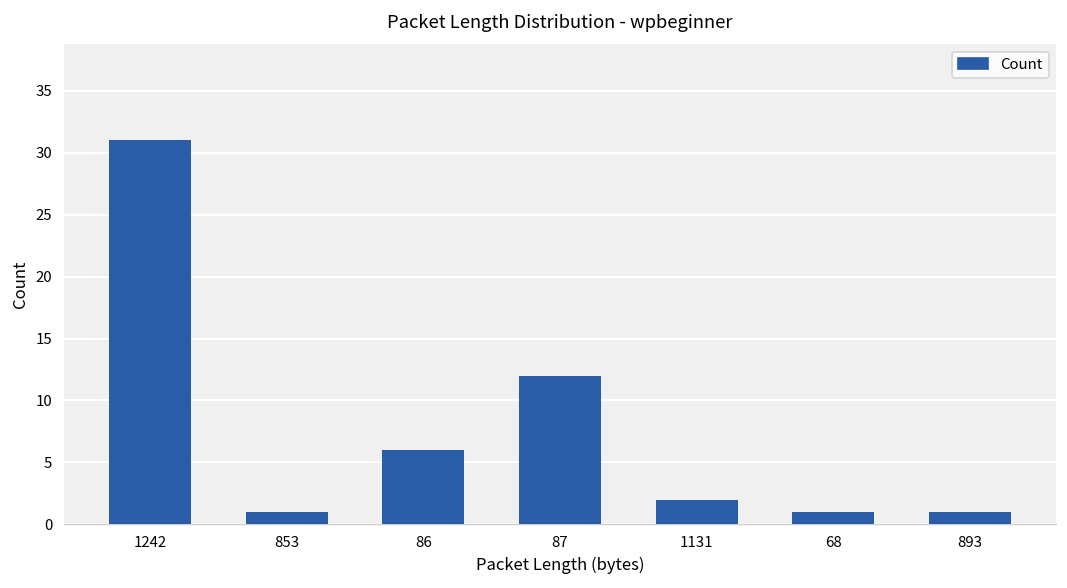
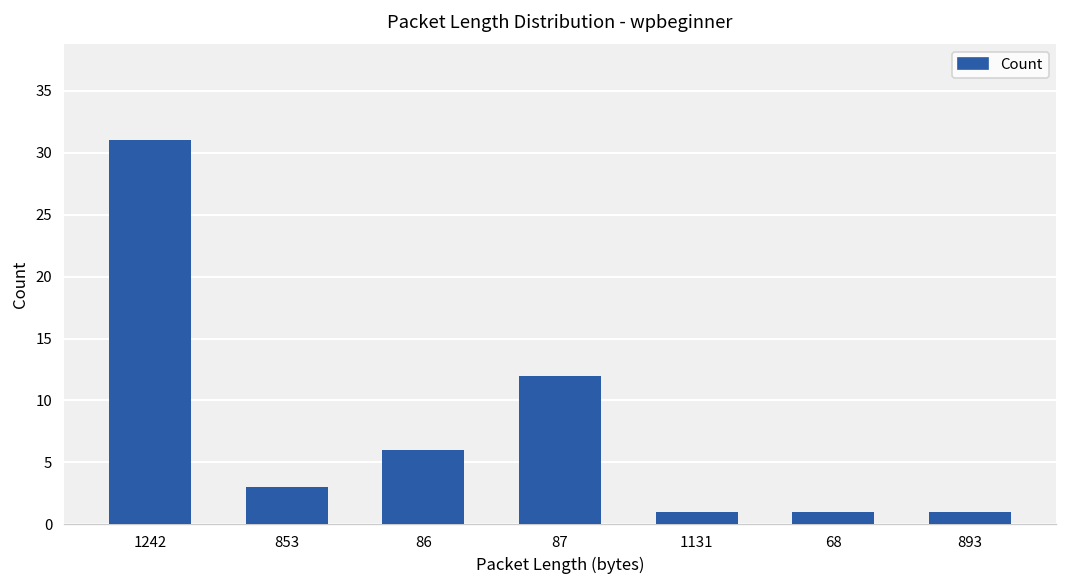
853: 1 -> 3
1131: 2 -> 1
